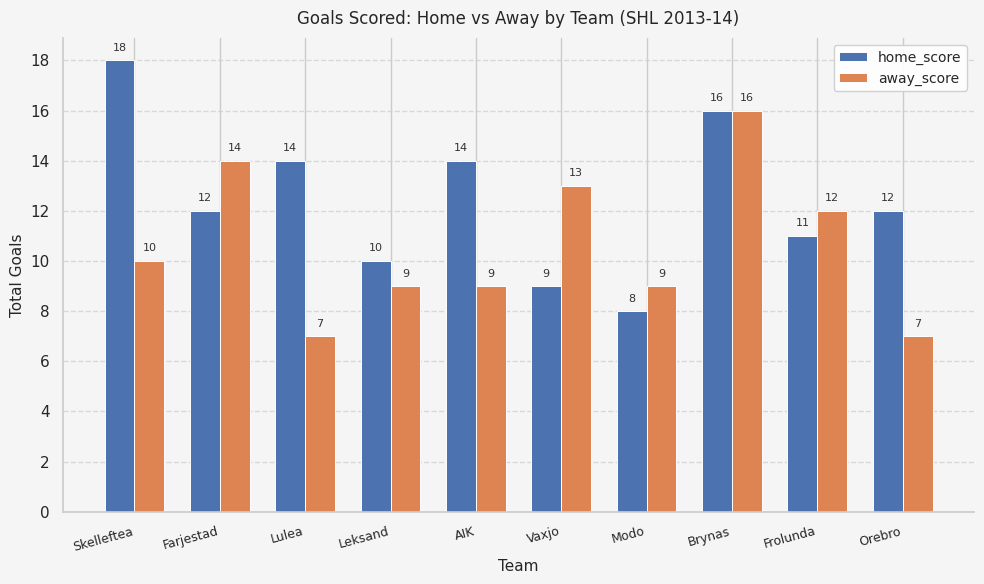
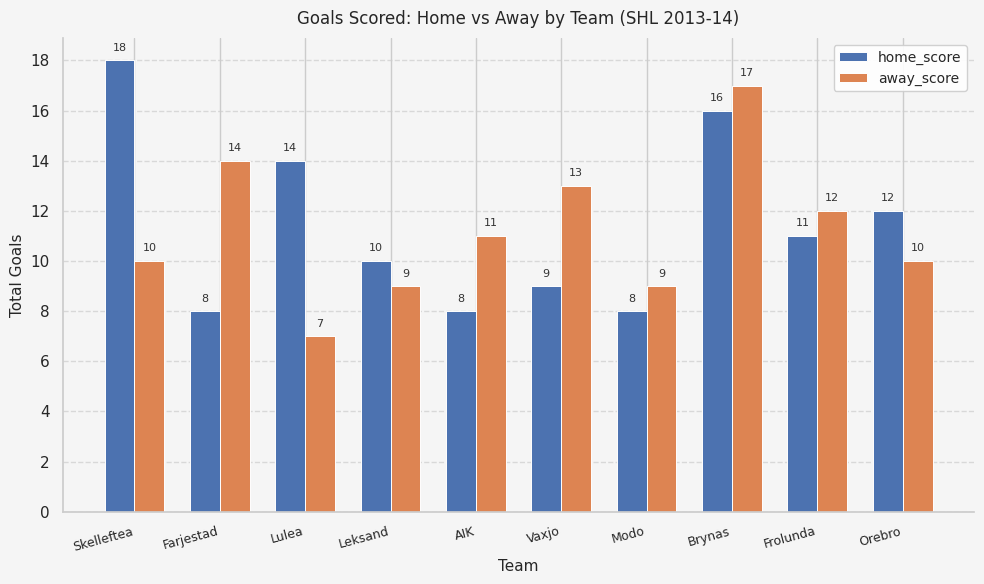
home_score, Farjestad: 12 -> 8
home_score, AIK: 14 -> 8
away_score, AIK: 9 -> 11
away_score, Brynas: 16 -> 17
away_score, Orebro: 7 -> 10
